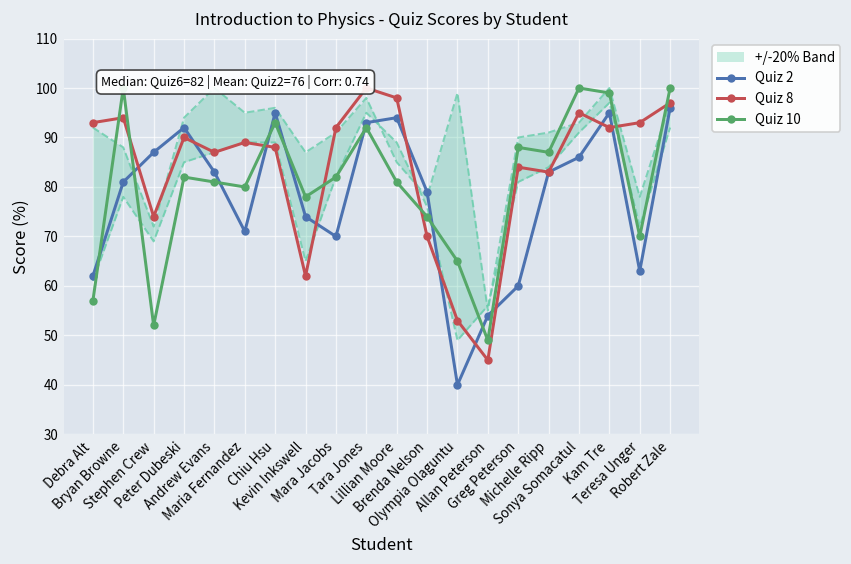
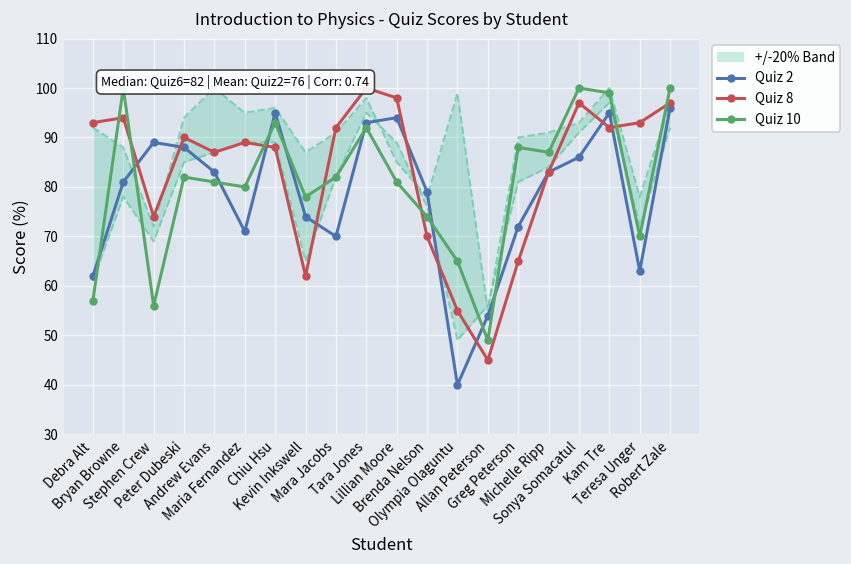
Quiz 2, Stephen Crew: 87 -> 89
Quiz 10, Stephen Crew: 52 -> 56
Quiz 2, Peter Dubeski: 92 -> 88
Quiz 8, Olympia Olaguntu: 53 -> 55
Quiz 2, Greg Peterson: 60 -> 72
Quiz 8, Greg Peterson: 84 -> 65
Quiz 8, Sonya Somacatul: 95 -> 97
